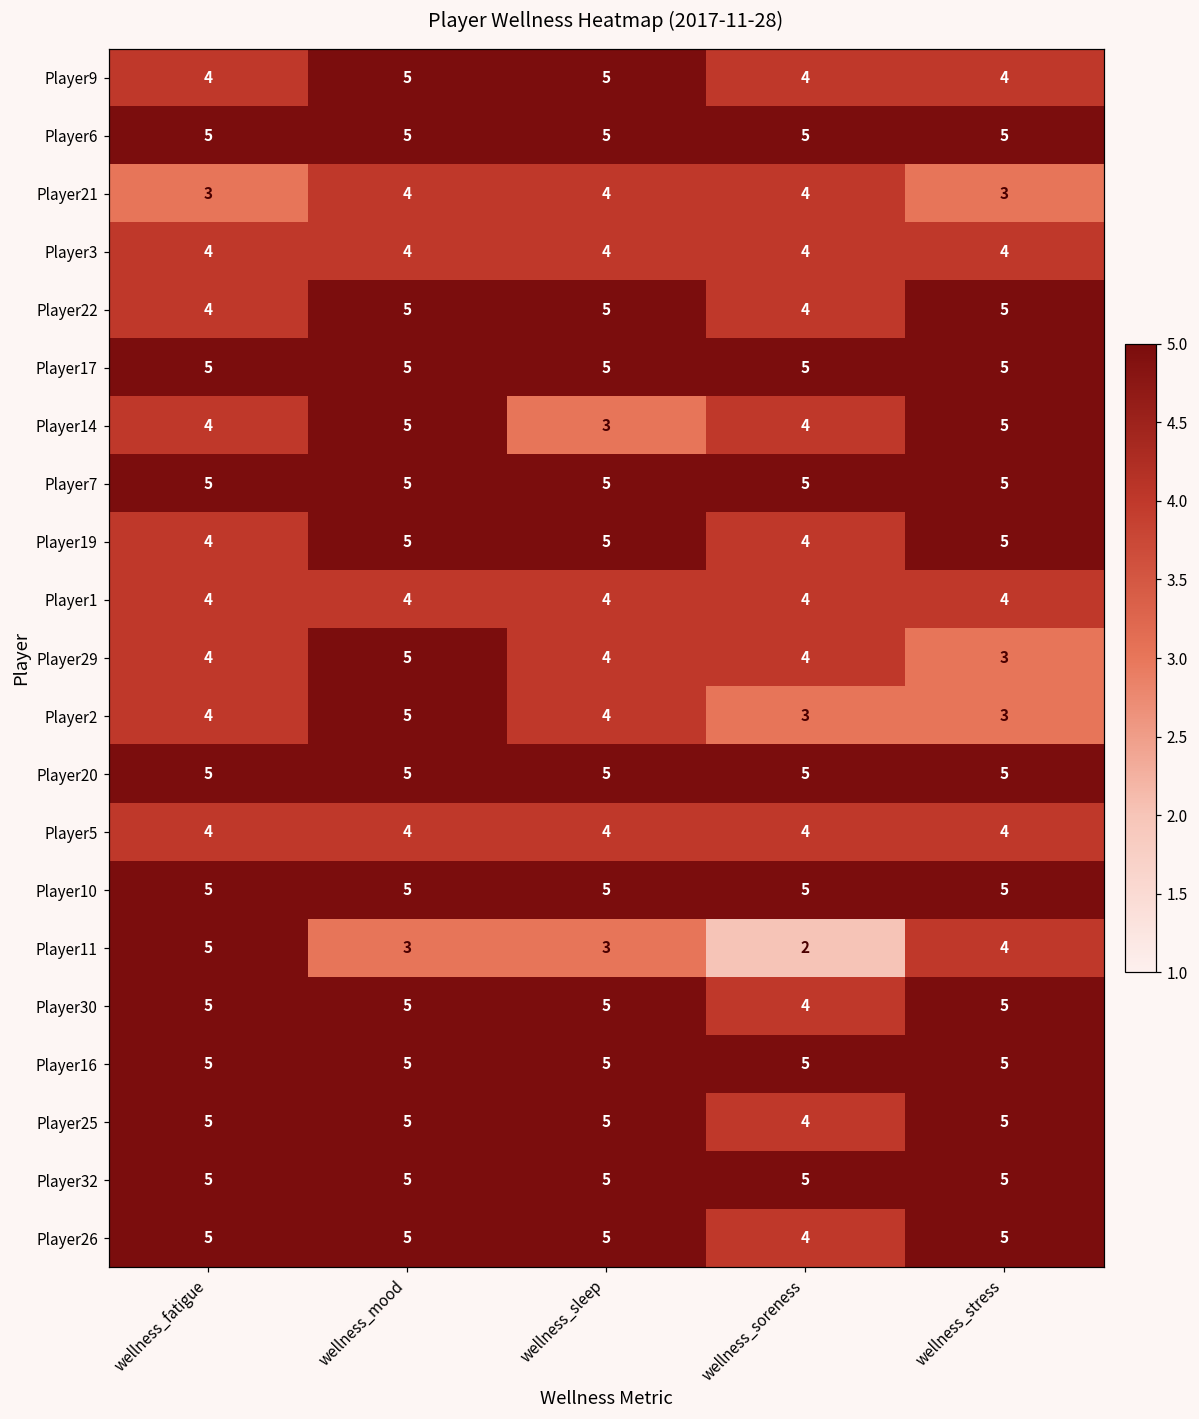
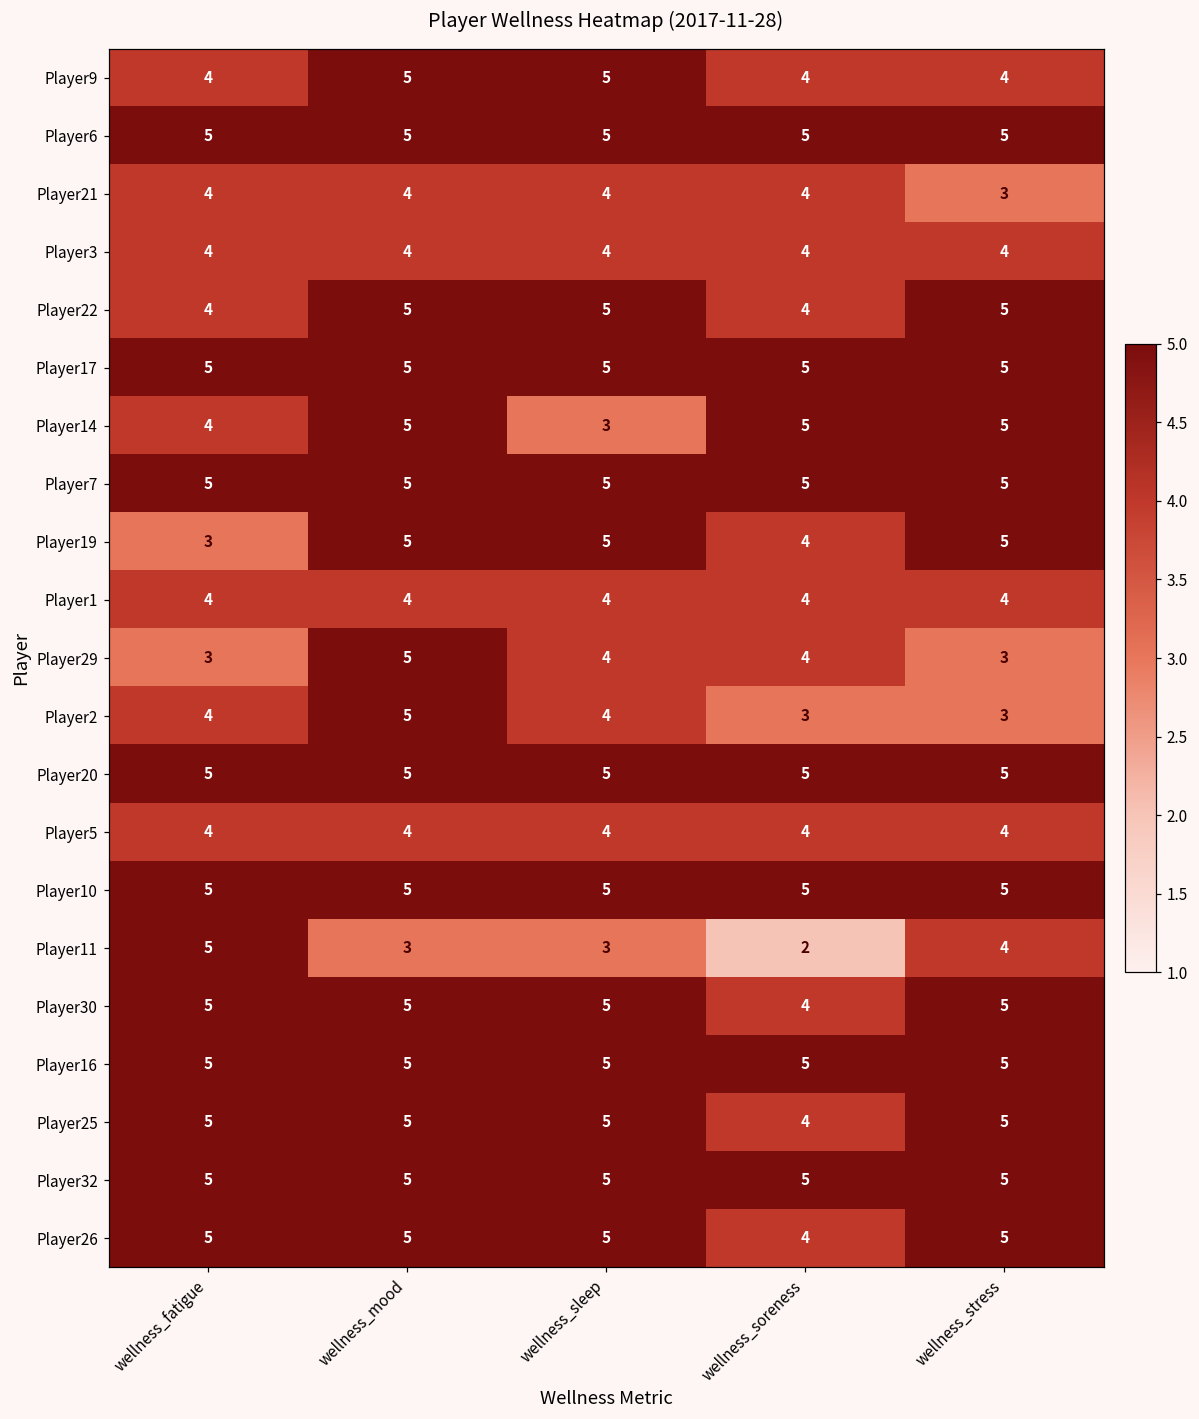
Player21, wellness_fatigue: 3 -> 4
Player14, wellness_soreness: 4 -> 5
Player19, wellness_fatigue: 4 -> 3
Player29, wellness_fatigue: 4 -> 3
